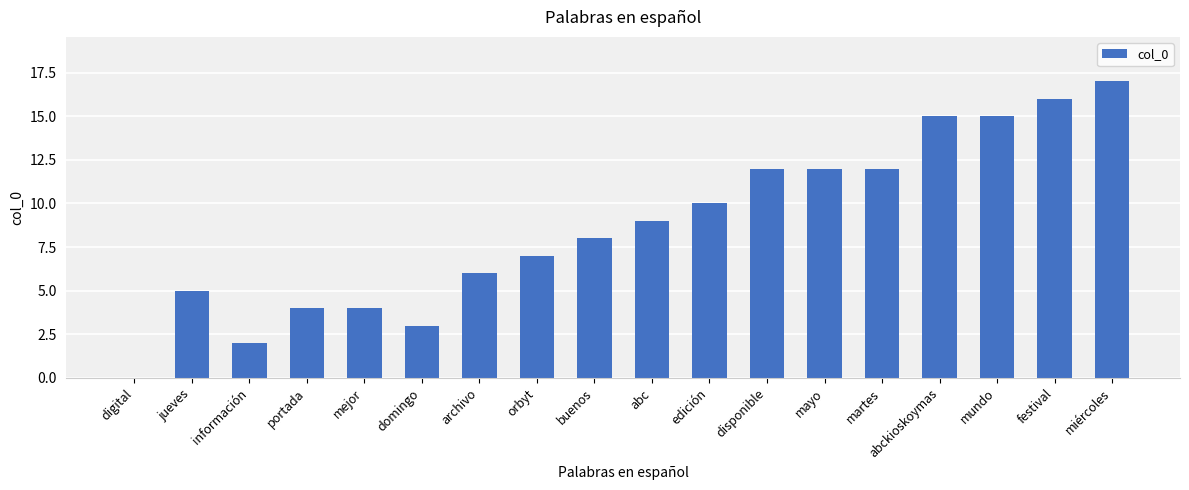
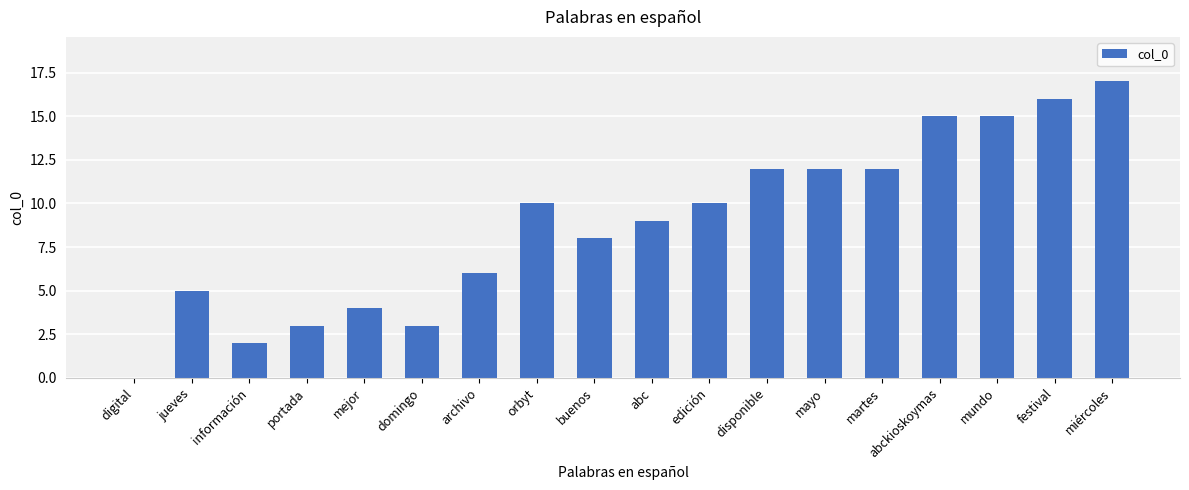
portada: 4 -> 3
orbyt: 7 -> 10
